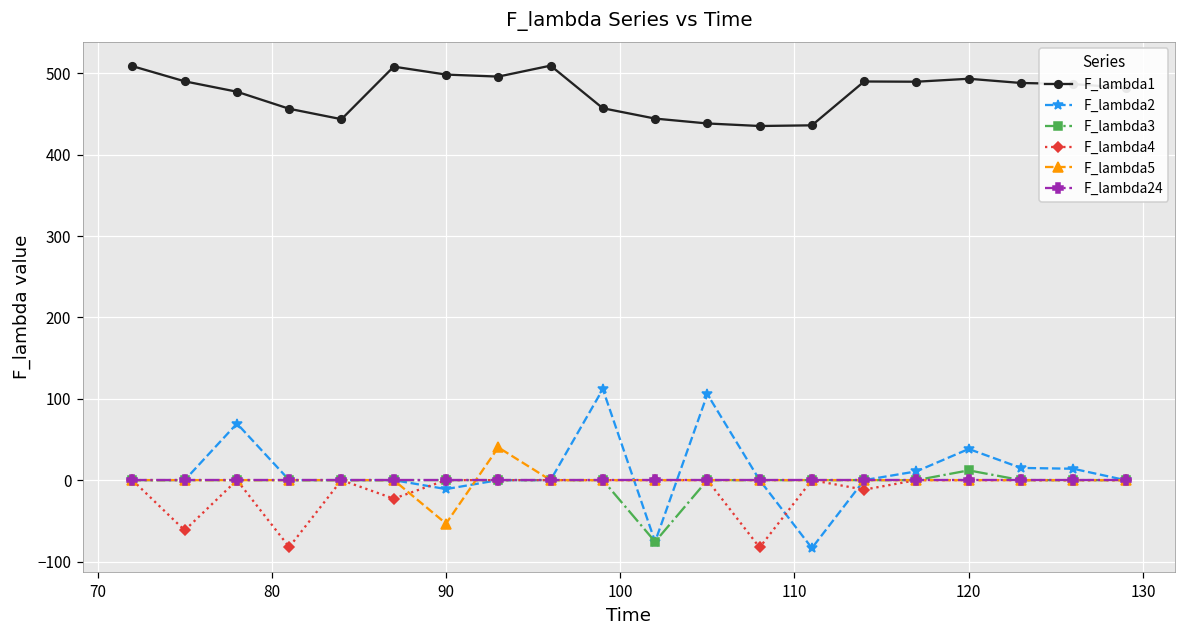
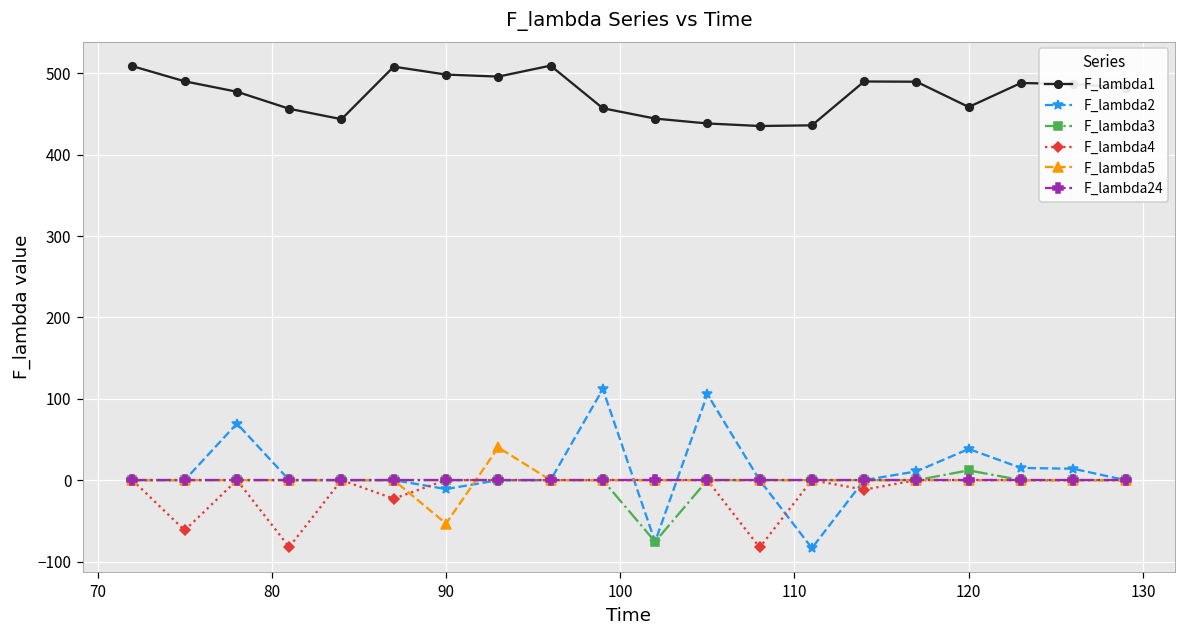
F_lambda1, 120: 490 -> 460
